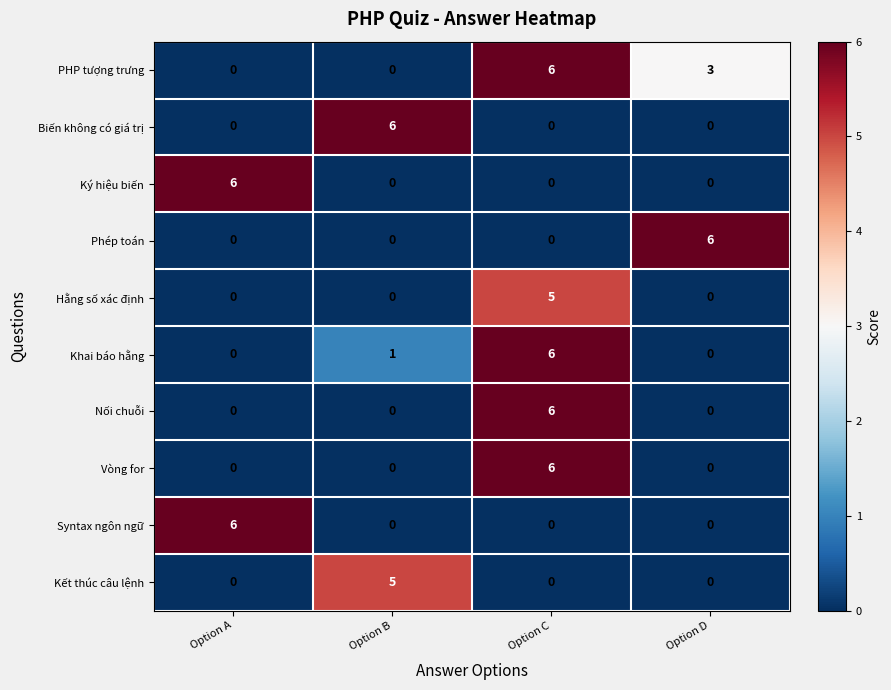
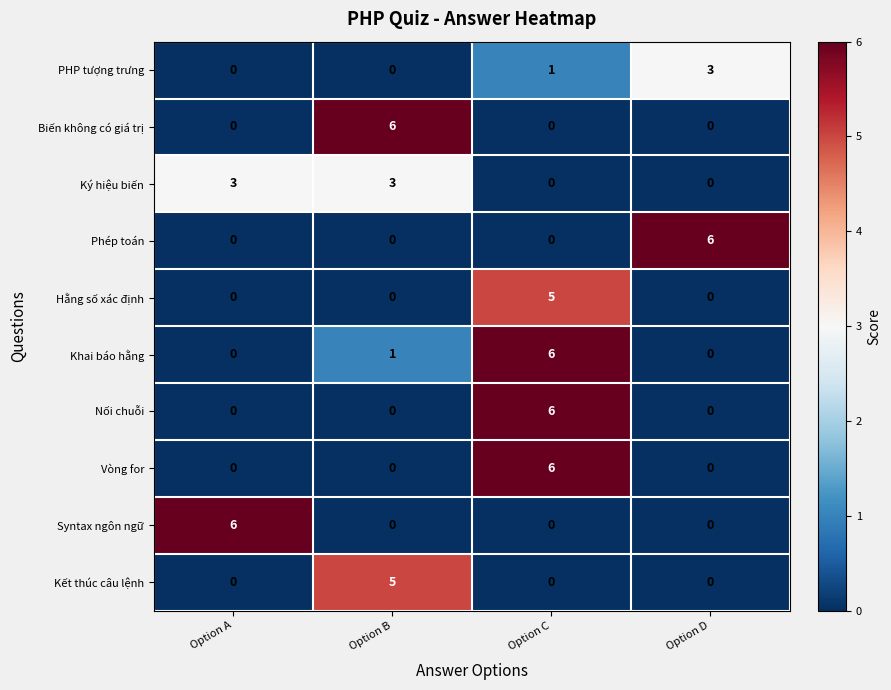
PHP tượng trưng, Option C: 6 -> 1
Ký hiệu biến, Option A: 6 -> 3
Ký hiệu biến, Option B: 0 -> 3
